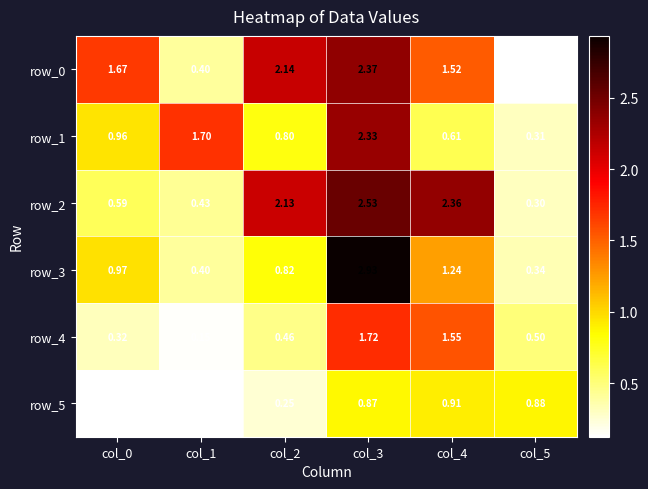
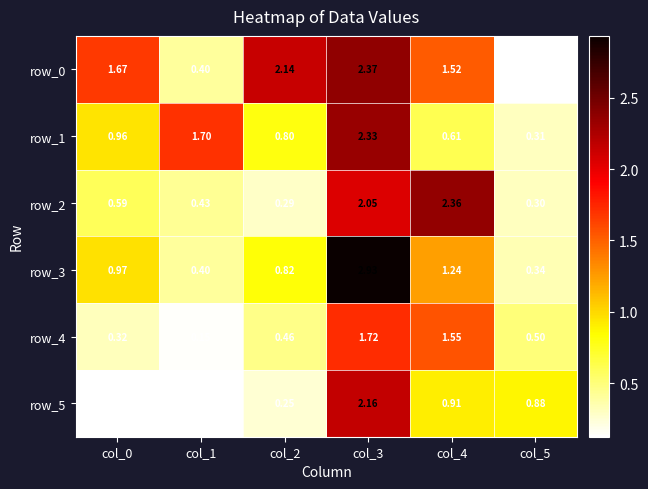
row_2, col_2: 2.13 -> 0.29
row_2, col_3: 2.53 -> 2.05
row_5, col_3: 0.87 -> 2.16
